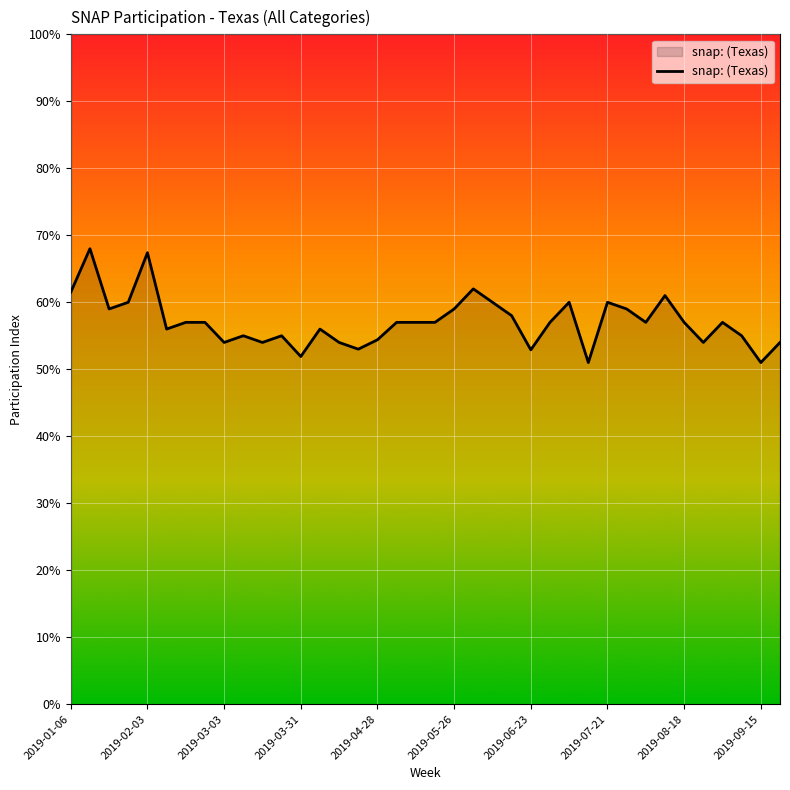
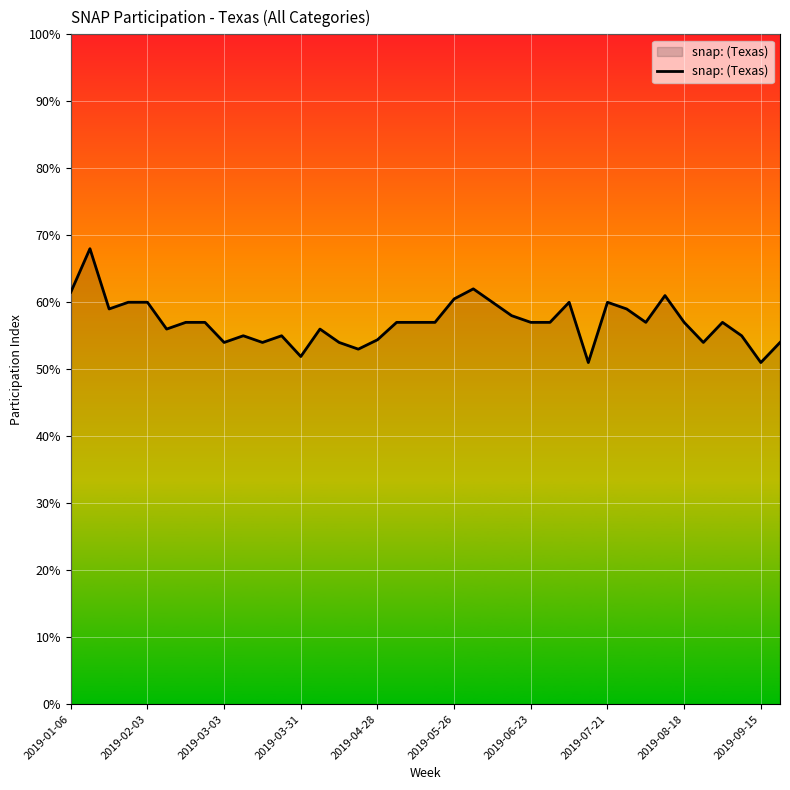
2019-02-03: 67% -> 60%
2019-05-26: 59% -> 61%
2019-06-23: 53% -> 57%
